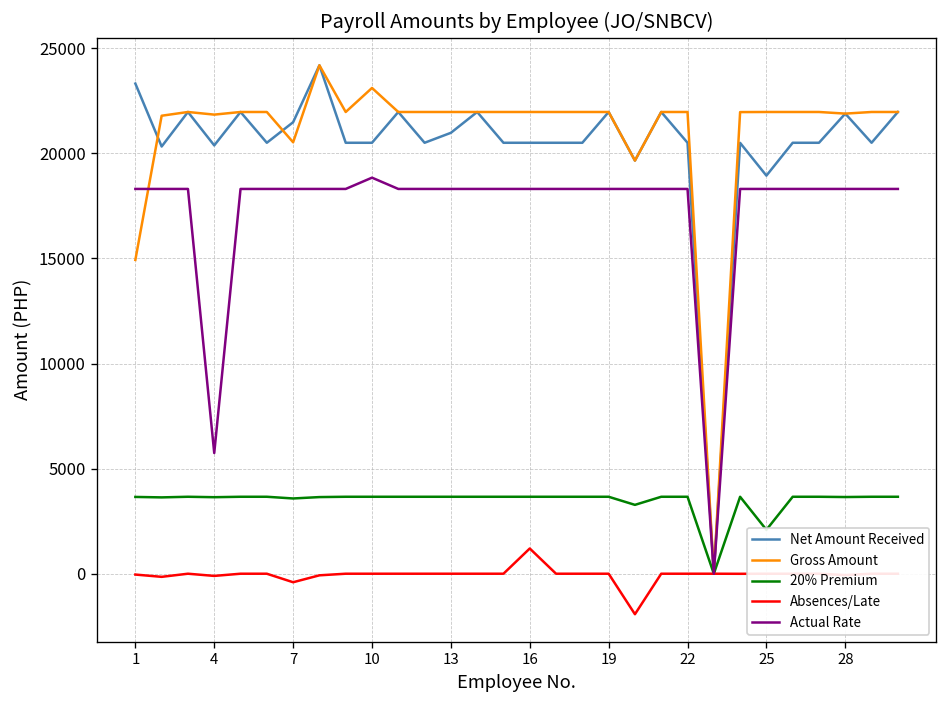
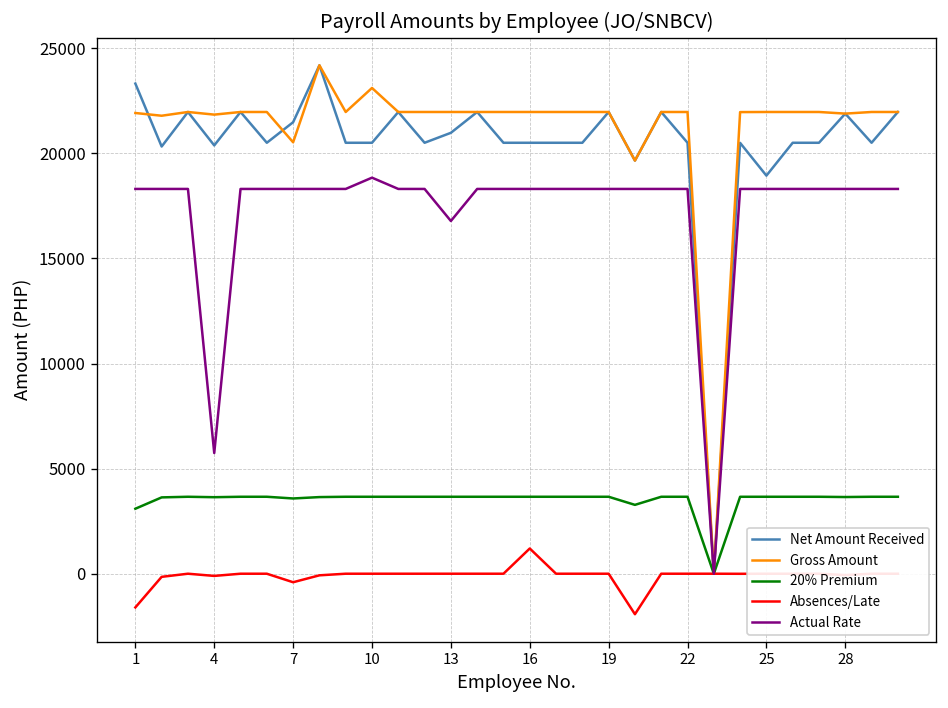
Gross Amount, 1: 14900 -> 21900
20% Premium, 1: 3700 -> 3100
Absences/Late, 1: 0 -> -1600
Actual Rate, 13: 18300 -> 16800
20% Premium, 25: 2100 -> 3700
